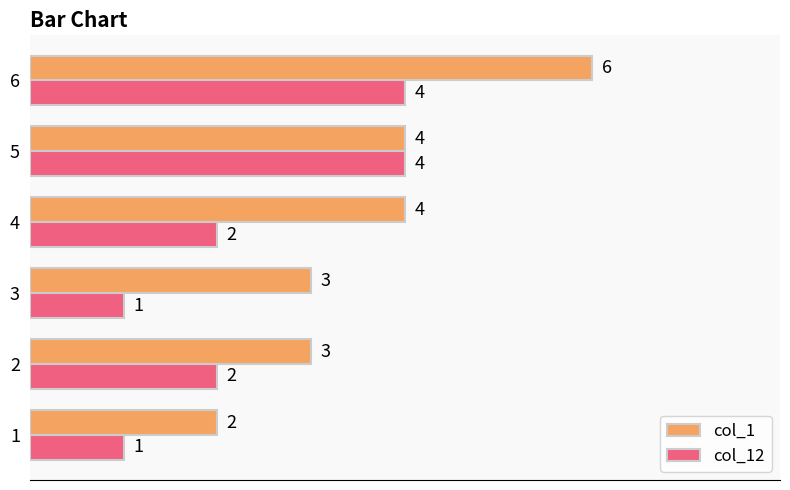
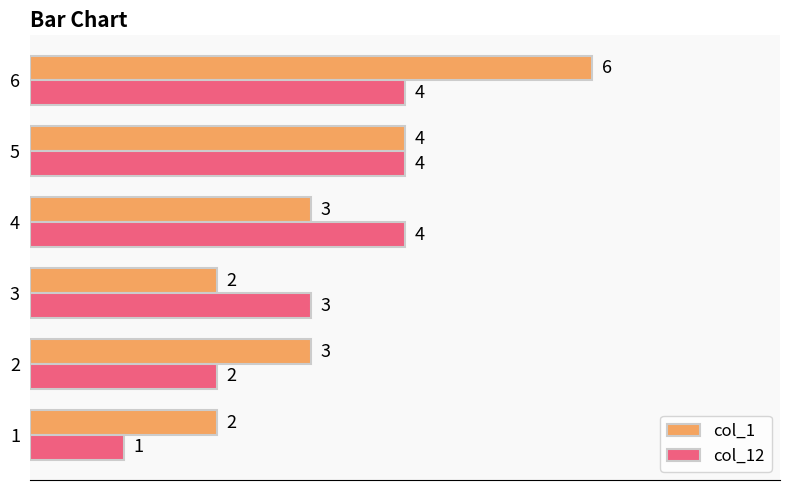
col_1, 4: 4 -> 3
col_12, 4: 2 -> 4
col_1, 3: 3 -> 2
col_12, 3: 1 -> 3
